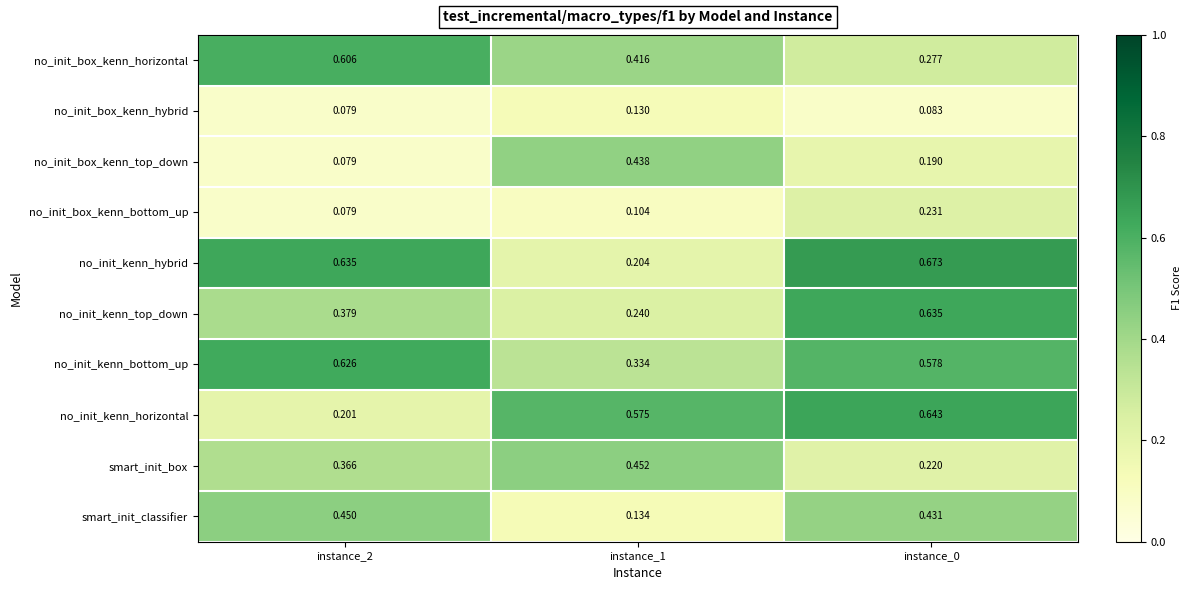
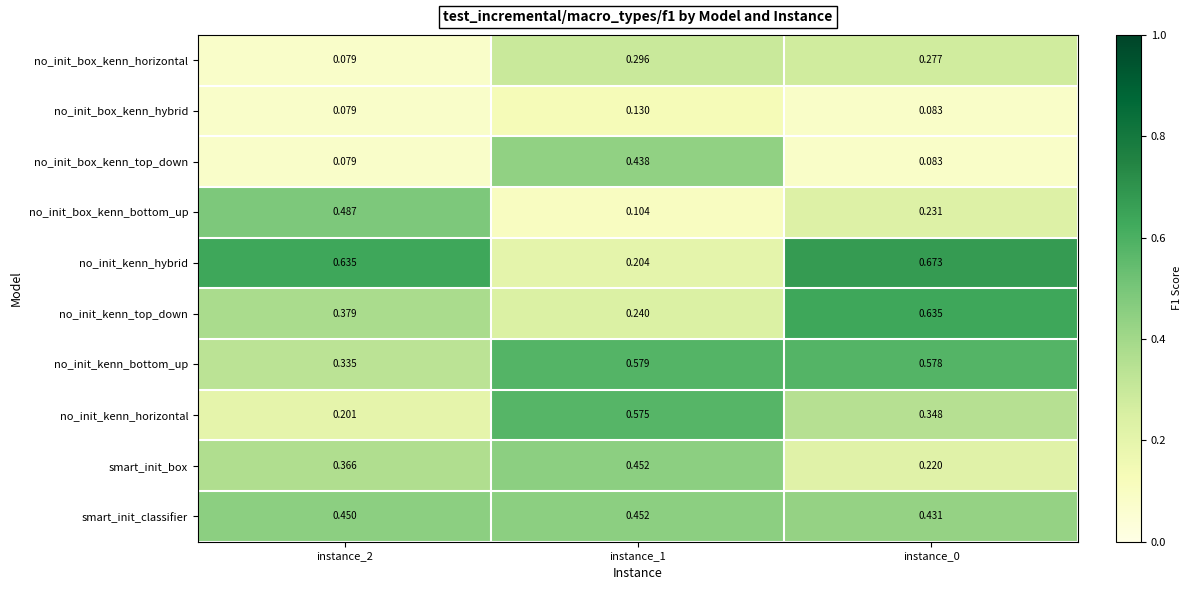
no_init_box_kenn_horizontal, instance_2: 0.606 -> 0.079
no_init_box_kenn_horizontal, instance_1: 0.416 -> 0.296
no_init_box_kenn_top_down, instance_0: 0.190 -> 0.083
no_init_box_kenn_bottom_up, instance_2: 0.079 -> 0.487
no_init_kenn_bottom_up, instance_2: 0.626 -> 0.335
no_init_kenn_bottom_up, instance_1: 0.334 -> 0.579
no_init_kenn_horizontal, instance_0: 0.643 -> 0.348
smart_init_classifier, instance_1: 0.134 -> 0.452
